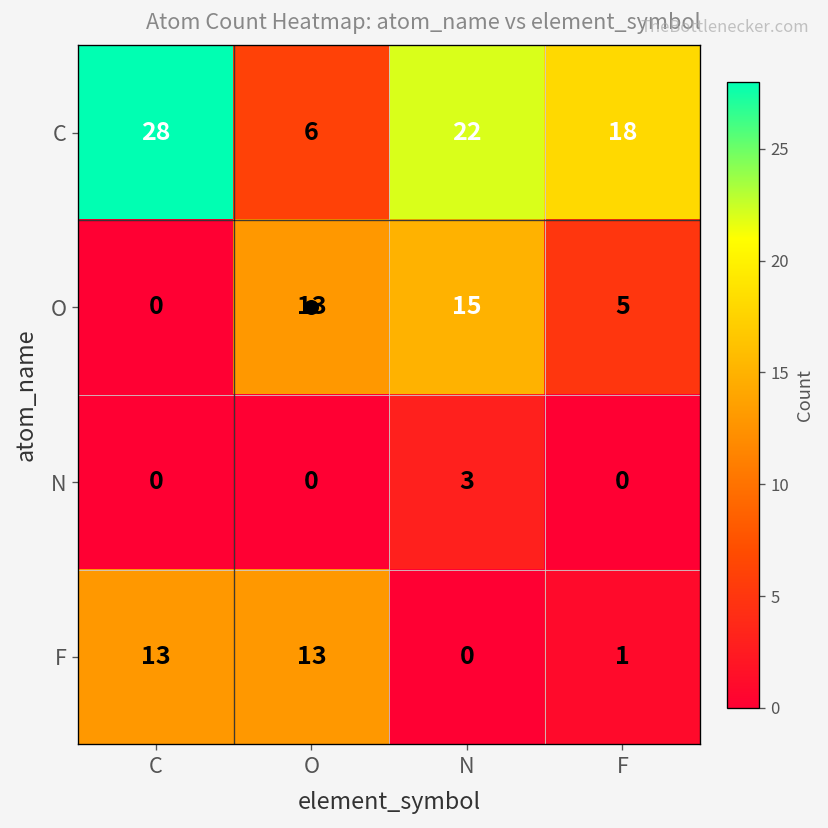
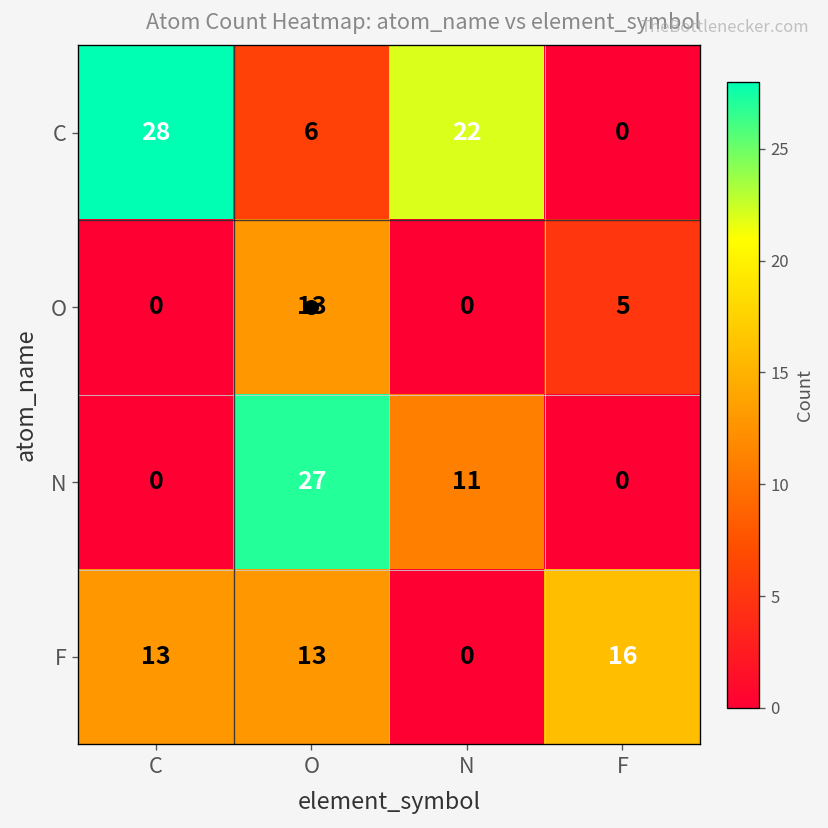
C, F: 18 -> 0
O, N: 15 -> 0
N, O: 0 -> 27
N, N: 3 -> 11
F, F: 1 -> 16
